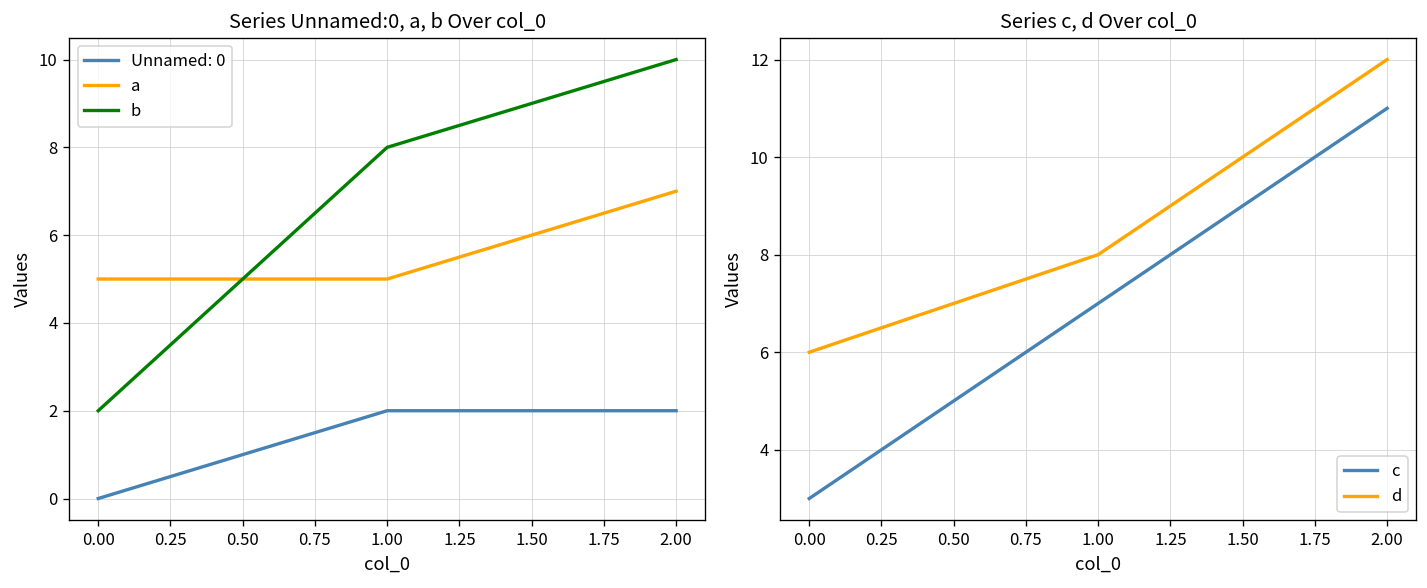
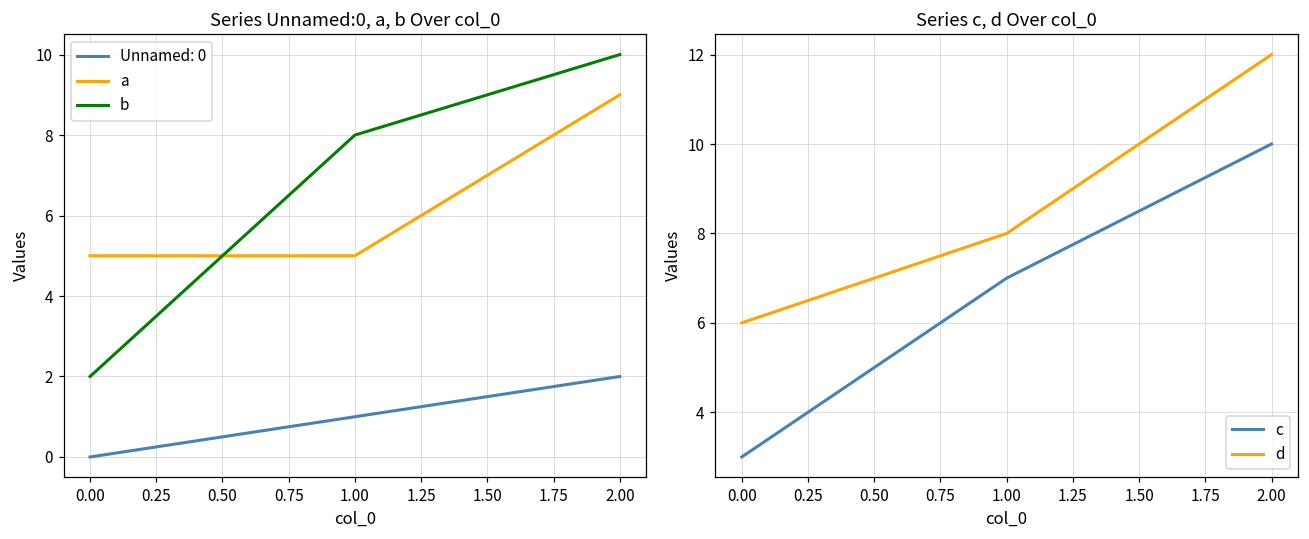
Series Unnamed:0, a, b Over col_0, Unnamed: 0, 1.00: 2 -> 1
Series Unnamed:0, a, b Over col_0, a, 2.00: 7 -> 9
Series c, d Over col_0, c, 2.00: 11 -> 10
